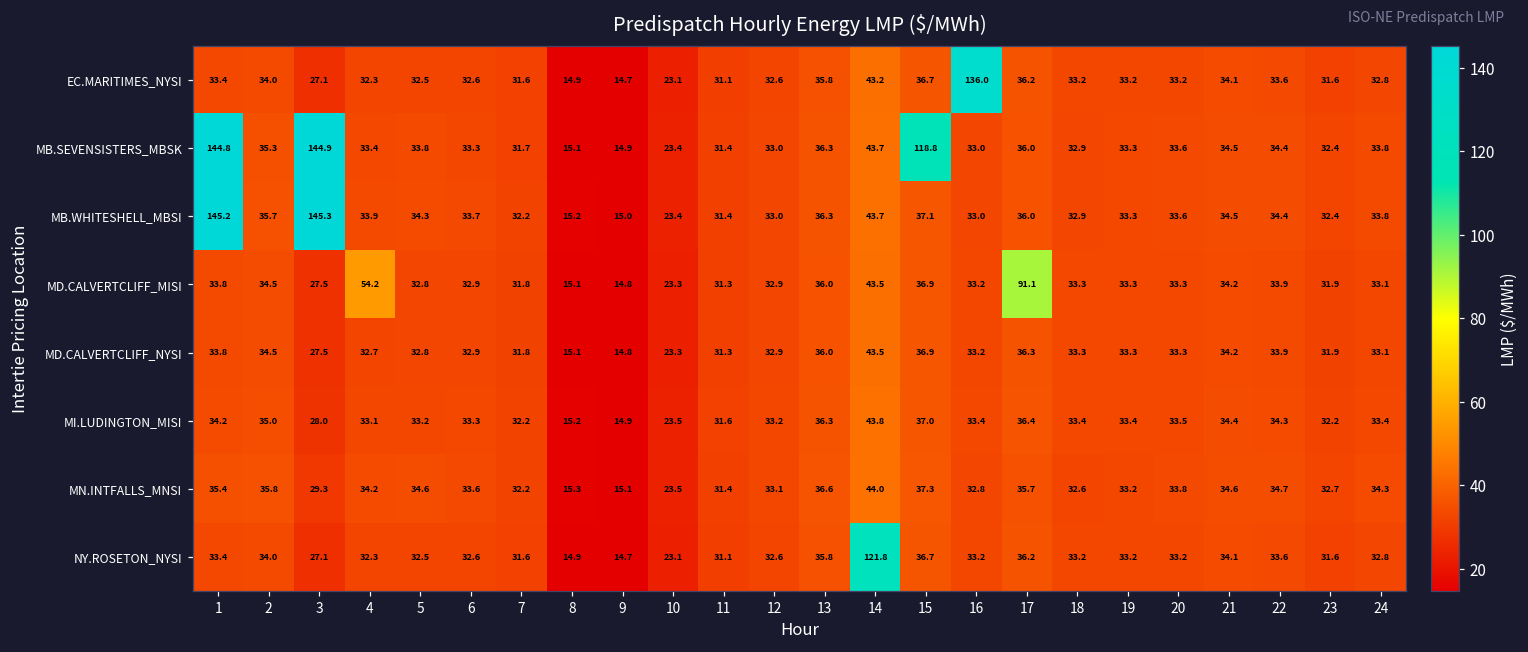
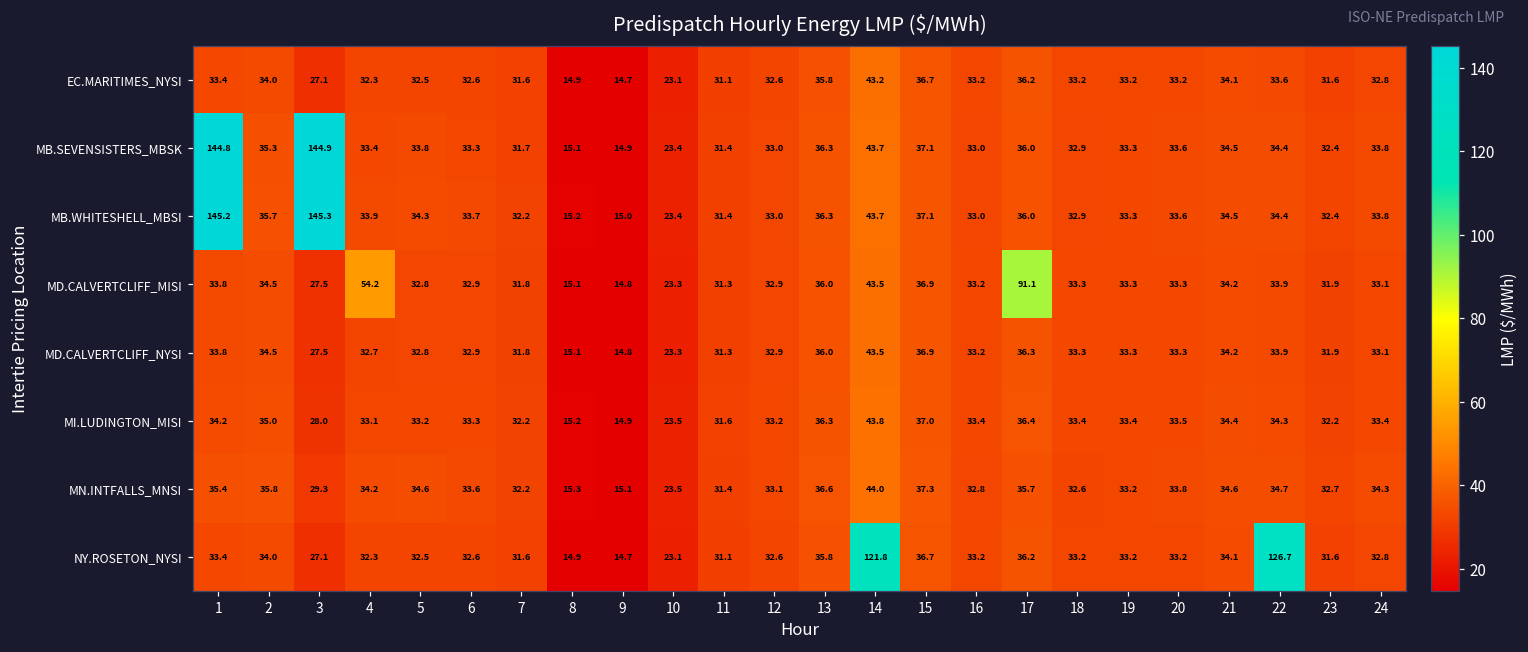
EC.MARITIMES_NYSI, 16: 136.0 -> 33.2
MB.SEVENSISTERS_MBSK, 15: 118.8 -> 37.1
NY.ROSETON_NYSI, 22: 33.6 -> 126.7
